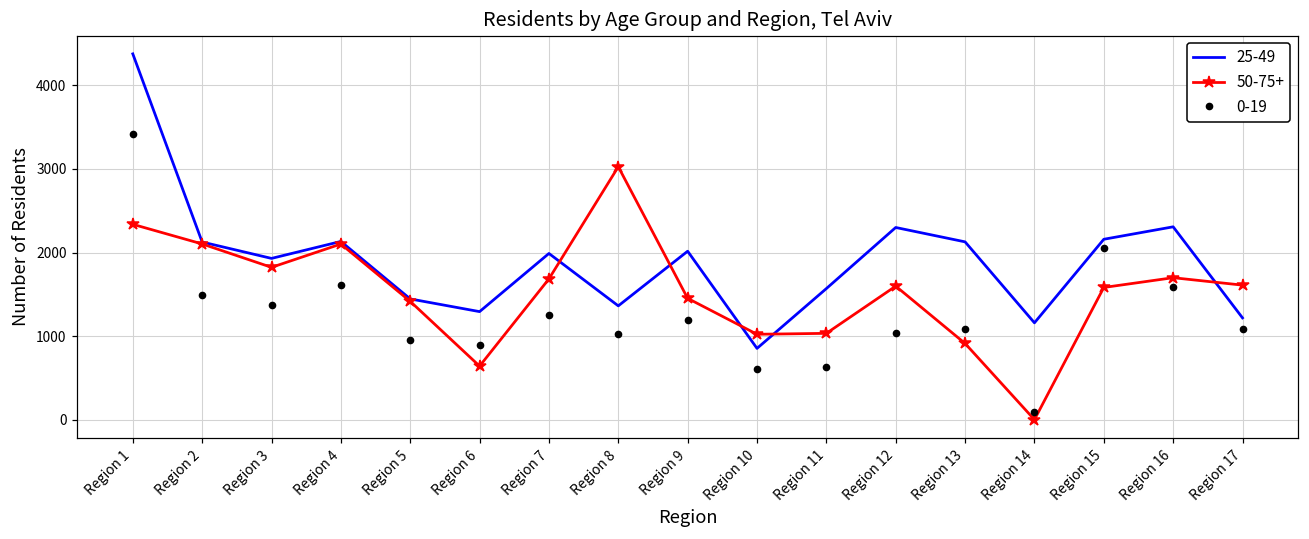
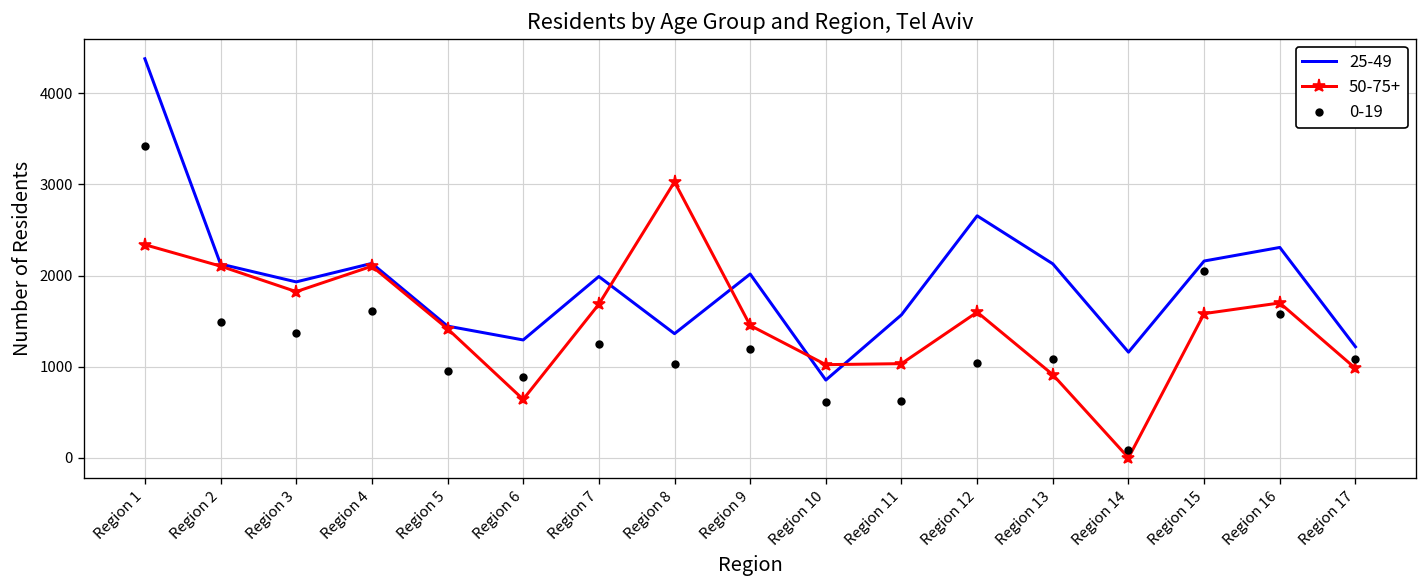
25-49, Region 12: 2300 -> 2700
50-75+, Region 17: 1600 -> 1000
